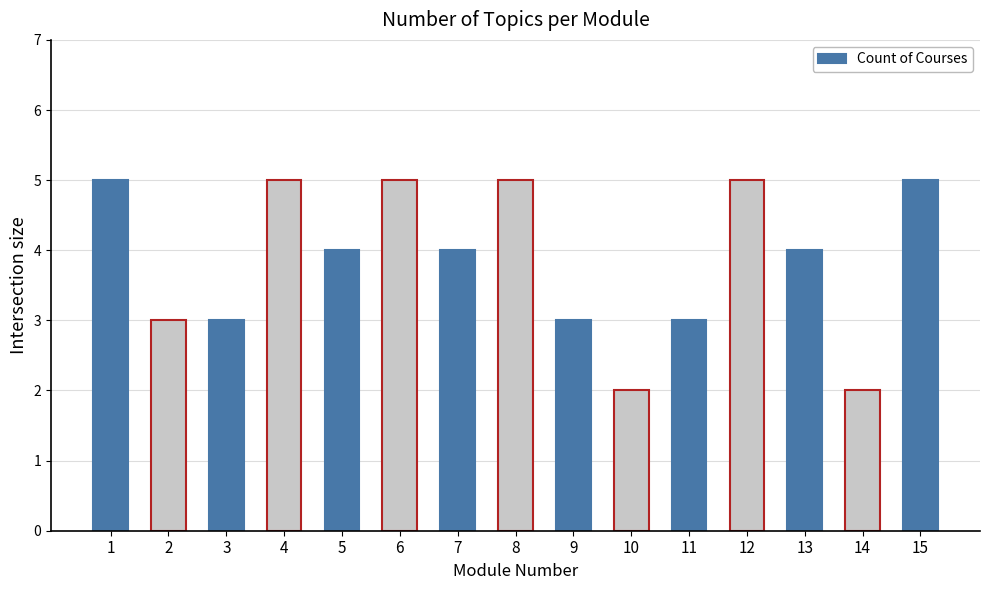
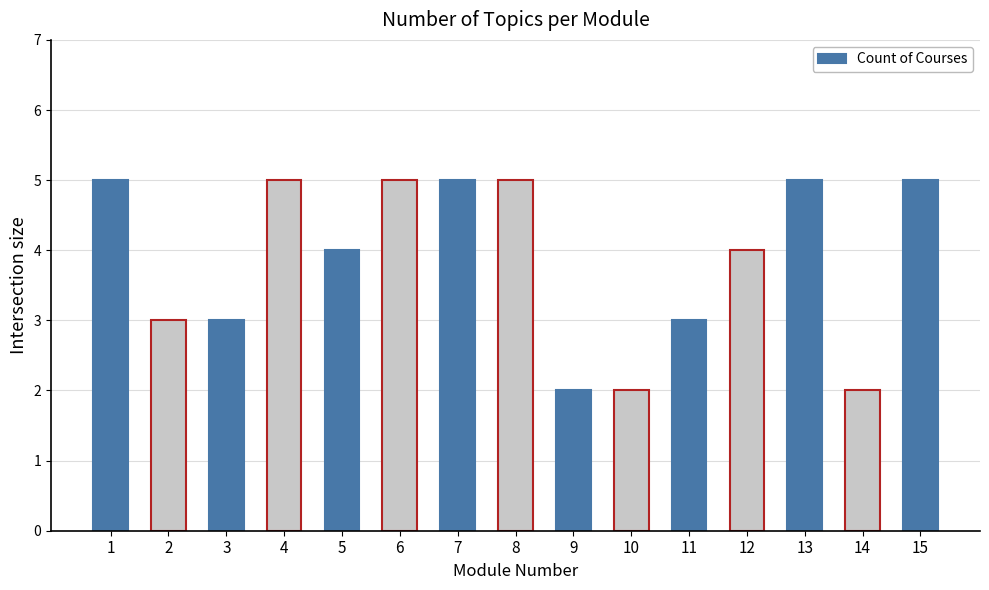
7: 4 -> 5
9: 3 -> 2
12: 5 -> 4
13: 4 -> 5
